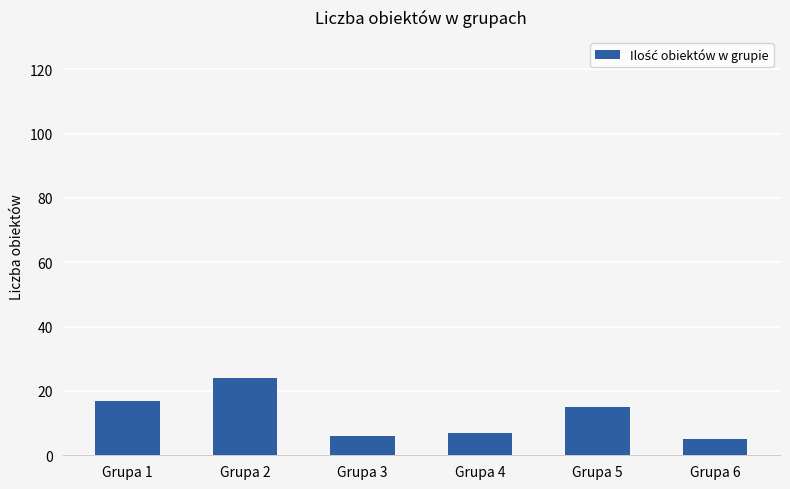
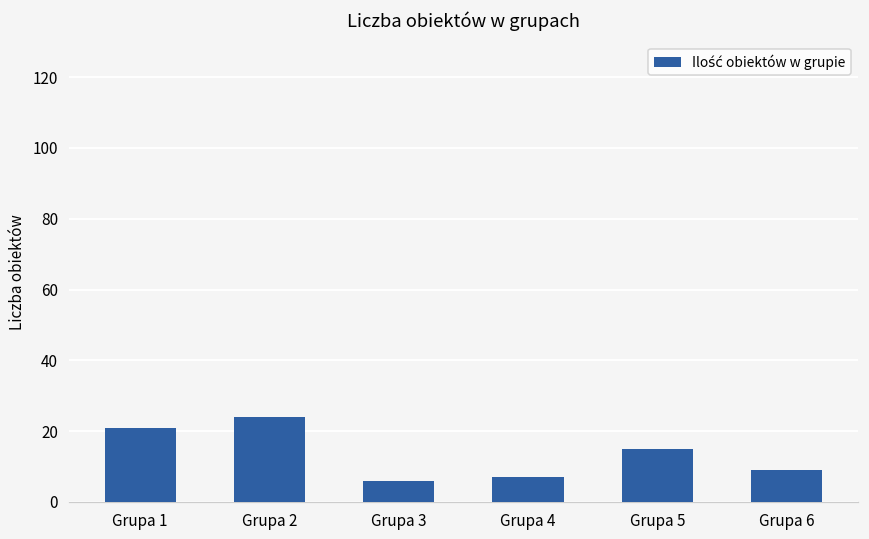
Grupa 1: 17 -> 21
Grupa 6: 5 -> 9
